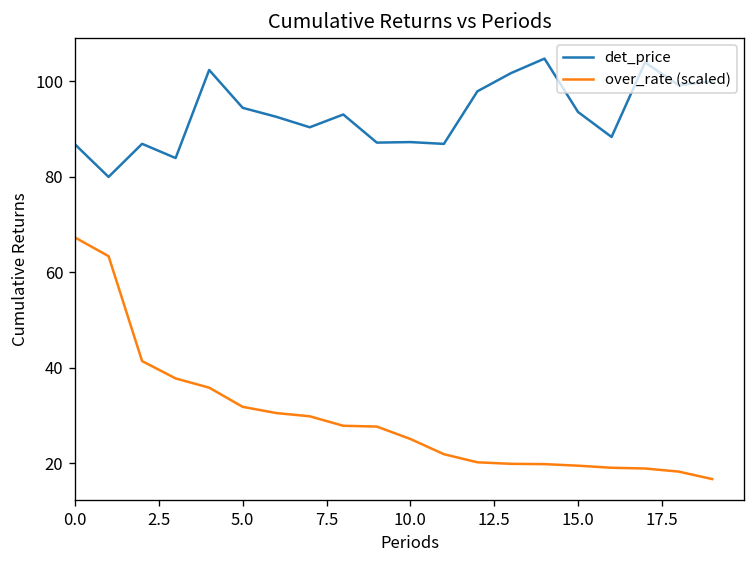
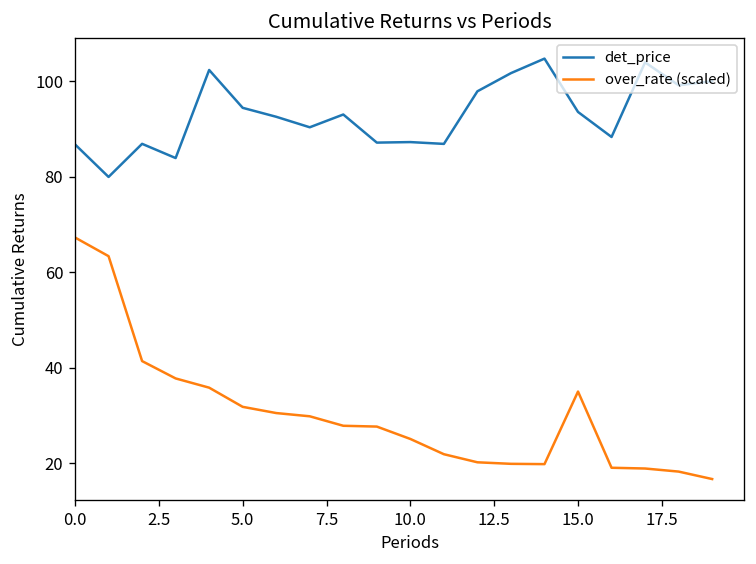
over_rate (scaled), 15.0: 20 -> 35
